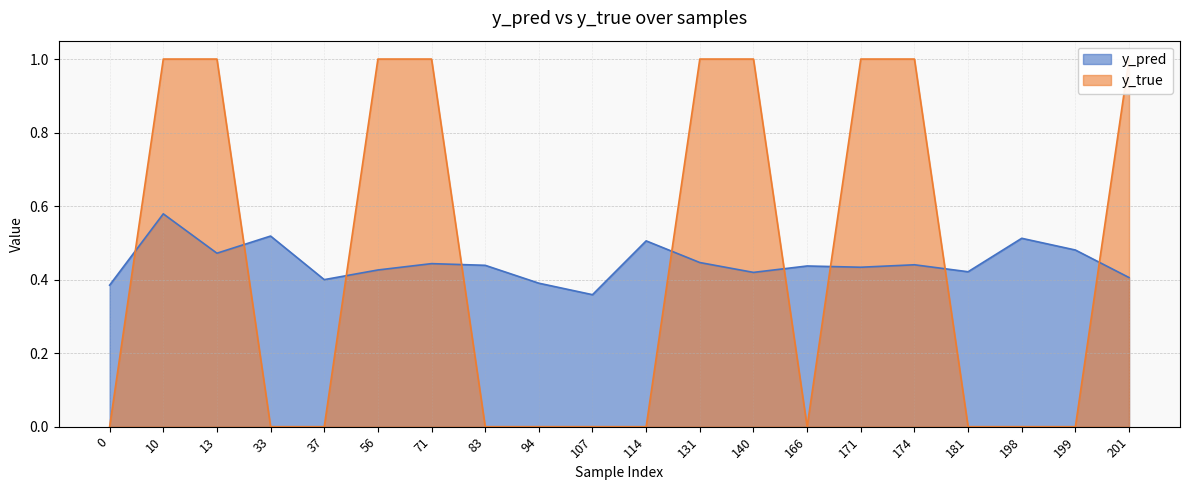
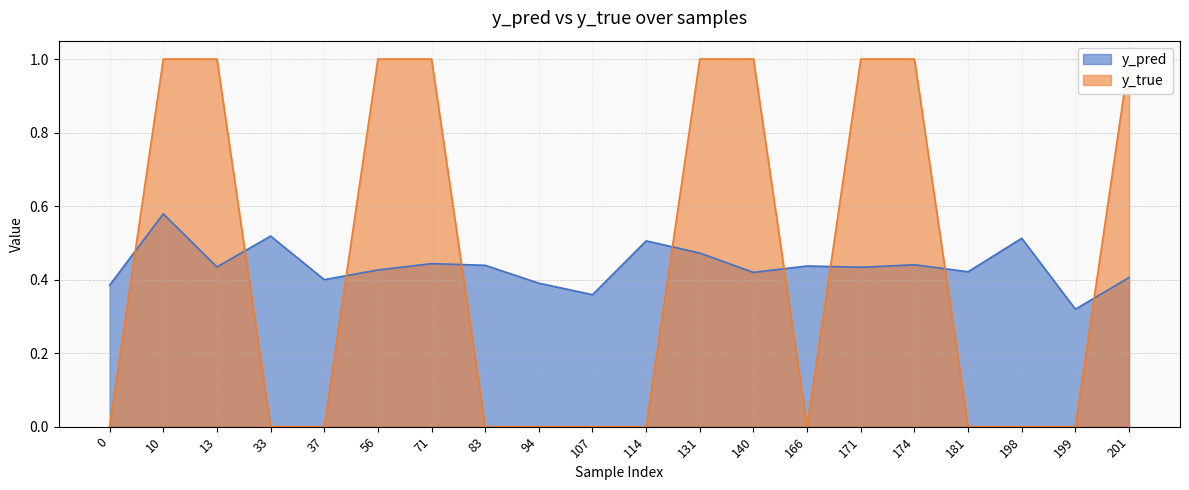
y_pred, 13: 0.47 -> 0.43
y_pred, 131: 0.45 -> 0.47
y_pred, 199: 0.48 -> 0.32
